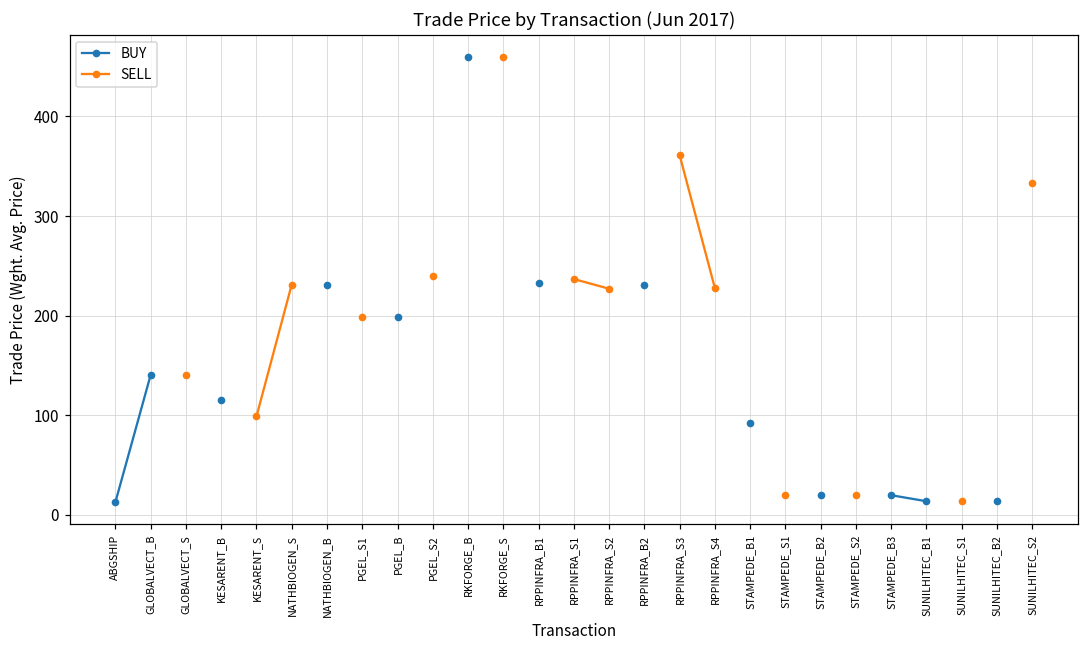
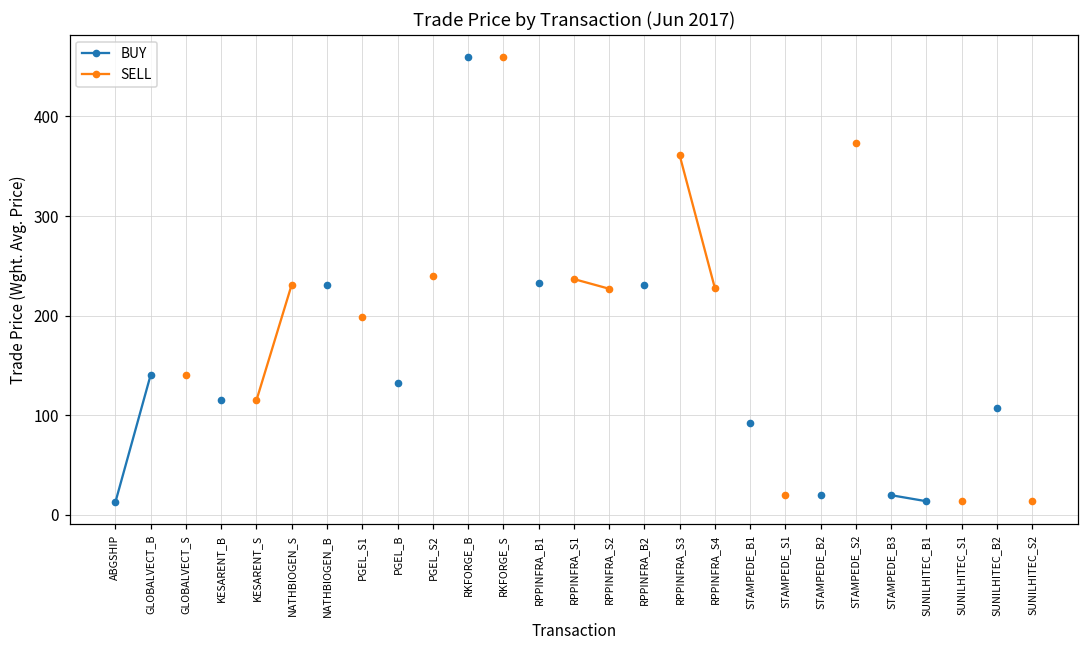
SELL, KESARENT_S: 100 -> 120
BUY, PGEL_B: 200 -> 130
SELL, STAMPEDE_S2: 20 -> 370
BUY, SUNILHITEC_B2: 10 -> 110
SELL, SUNILHITEC_S2: 330 -> 10
